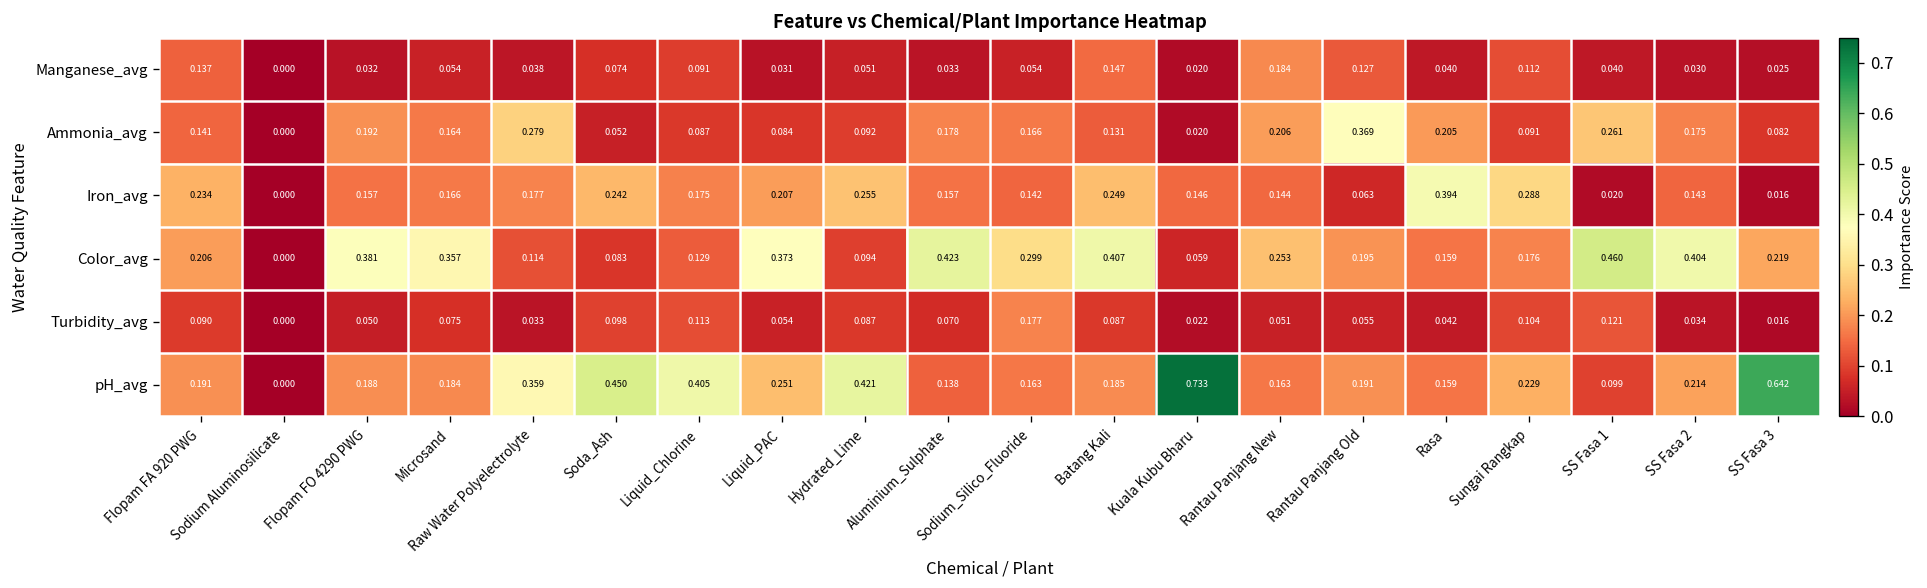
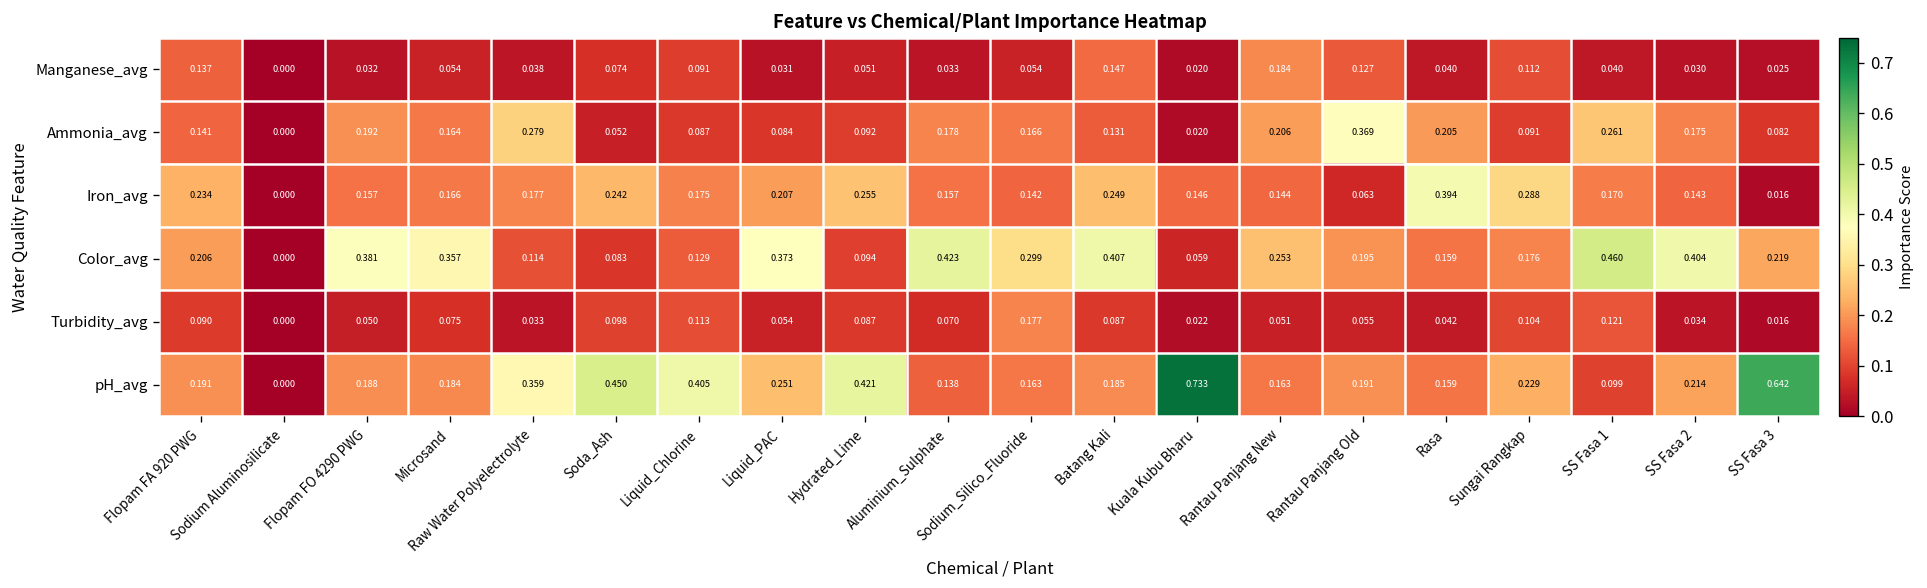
Iron_avg, SS Fasa 1: 0.020 -> 0.170
